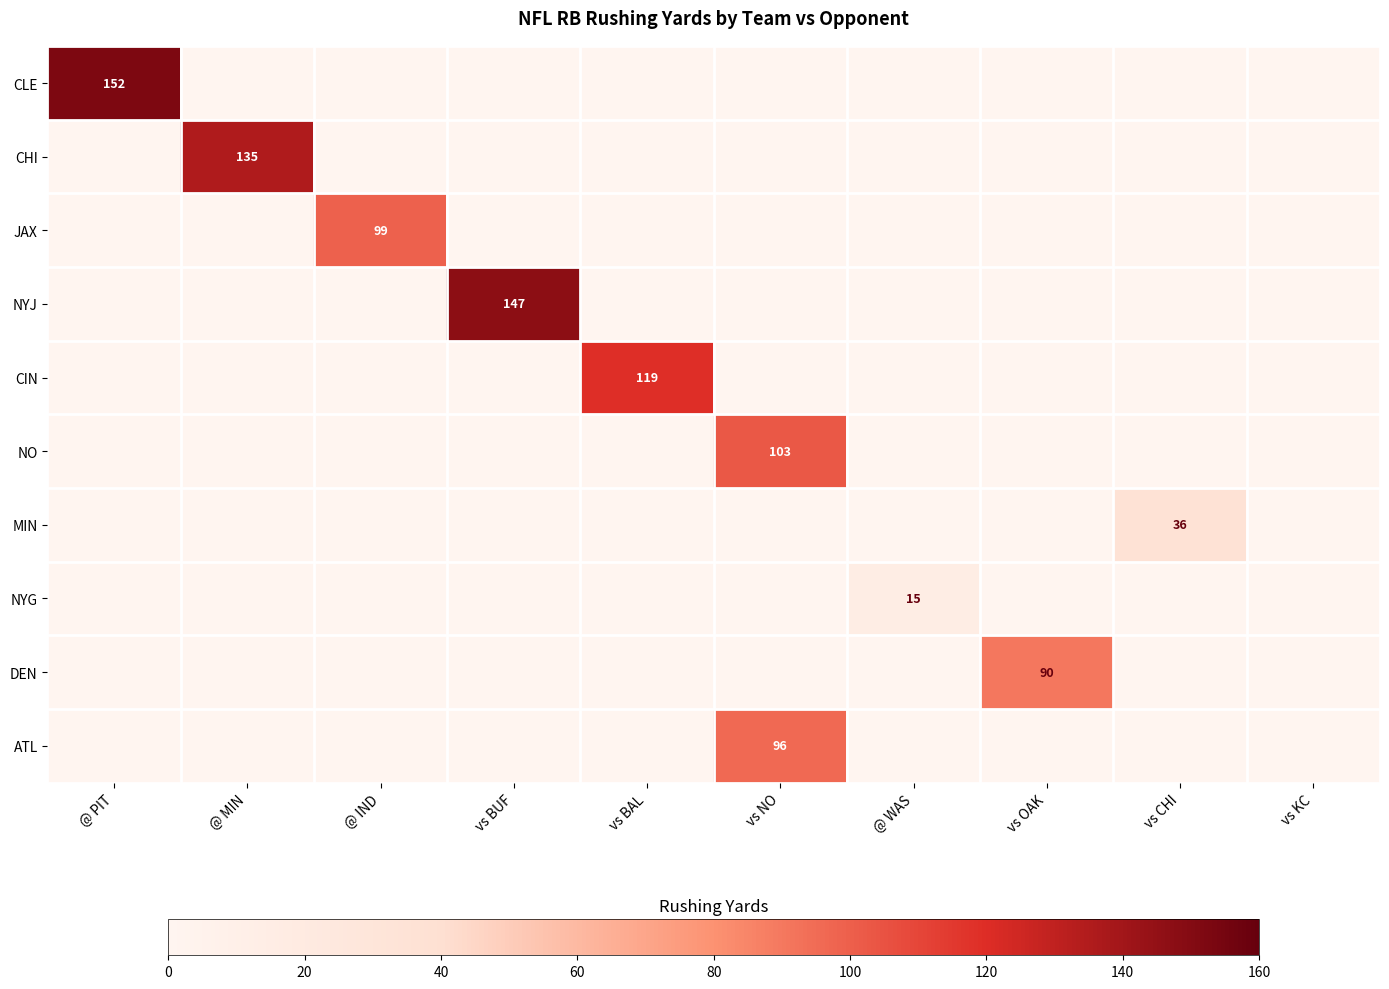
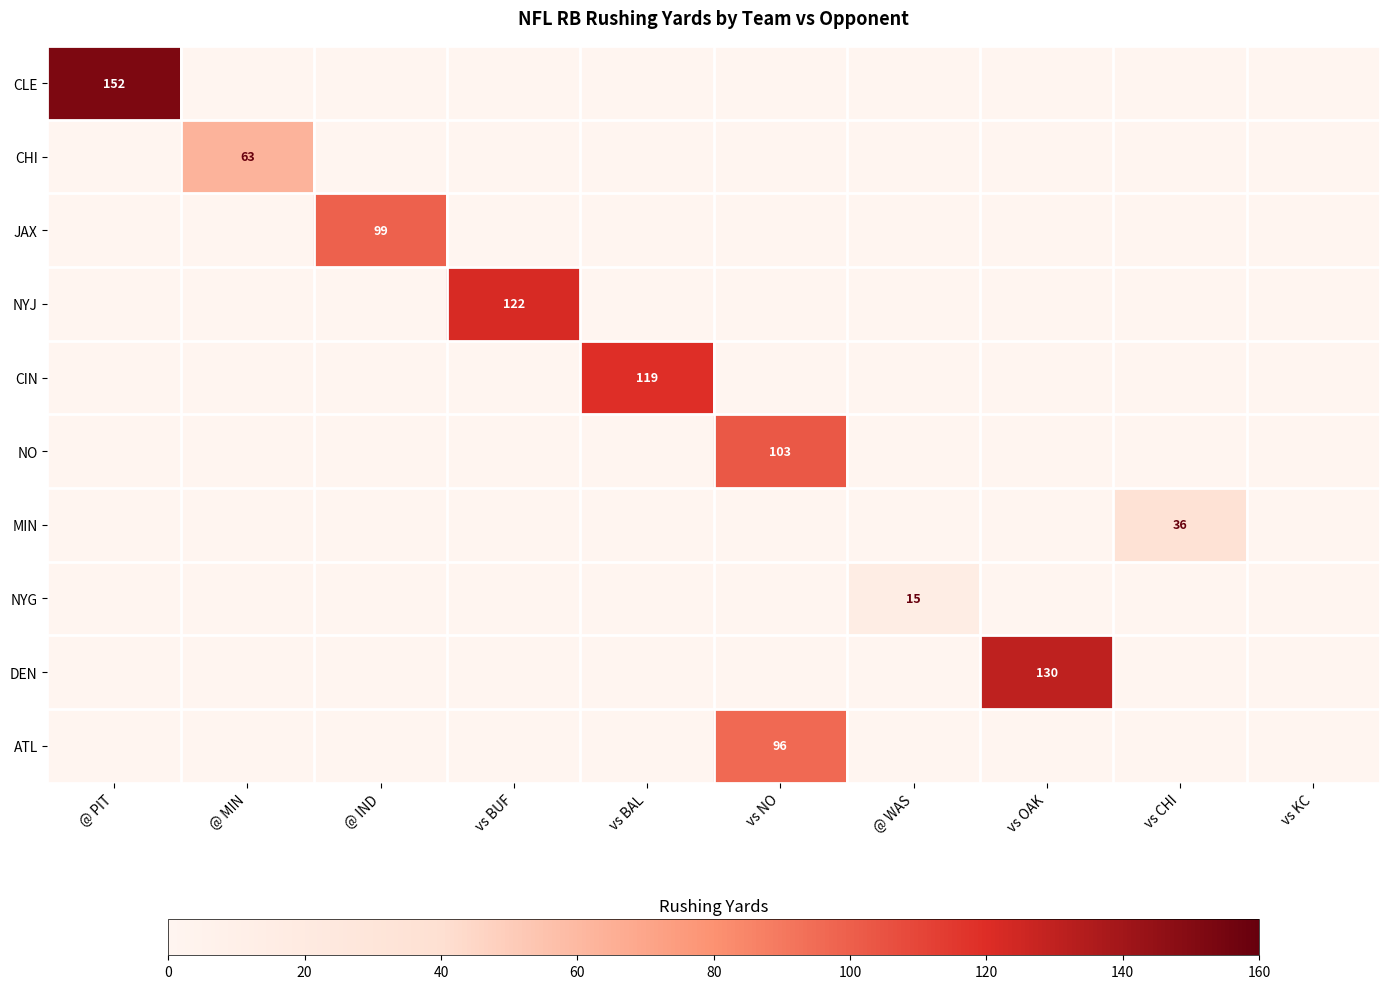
CHI, @ MIN: 135 -> 63
NYJ, vs BUF: 147 -> 122
DEN, vs OAK: 90 -> 130
